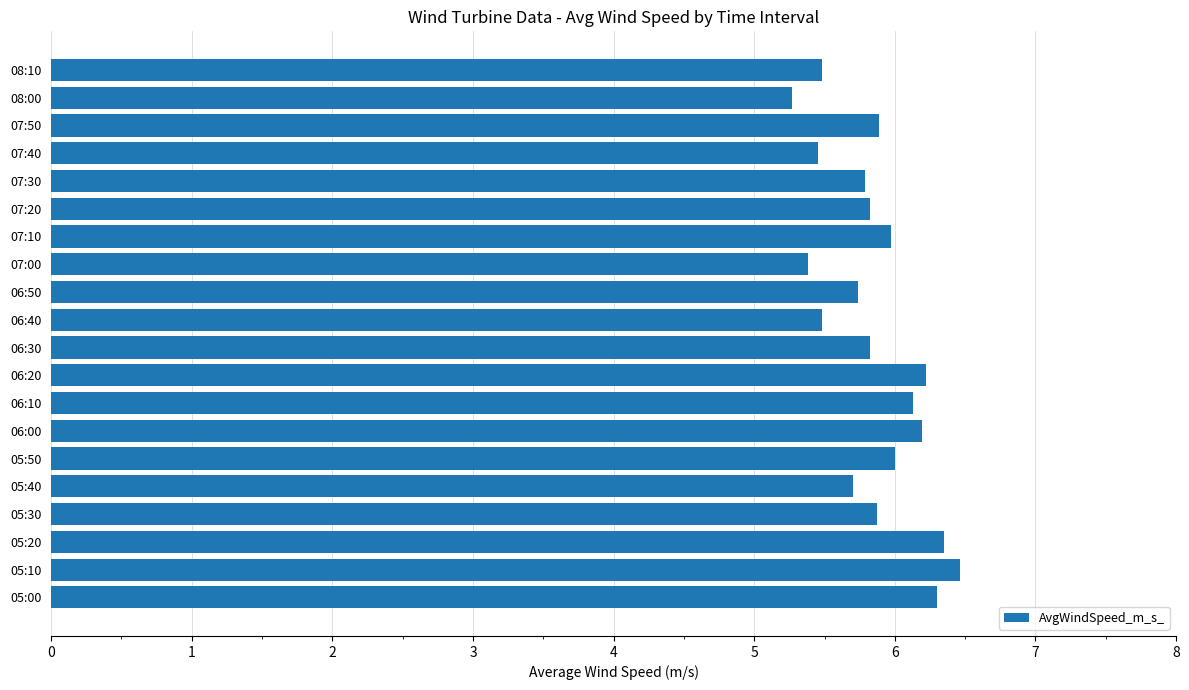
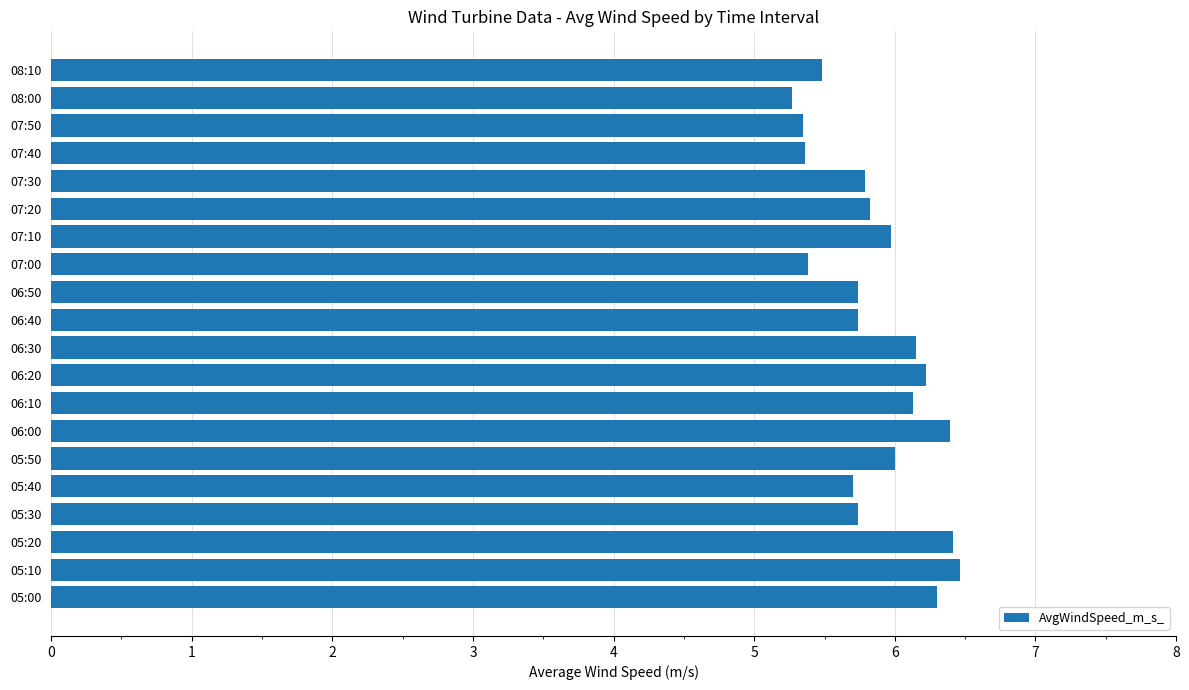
07:50: 5.89 -> 5.35
07:40: 5.45 -> 5.36
06:40: 5.48 -> 5.74
06:30: 5.82 -> 6.15
06:00: 6.19 -> 6.39
05:30: 5.87 -> 5.74
05:20: 6.35 -> 6.41
